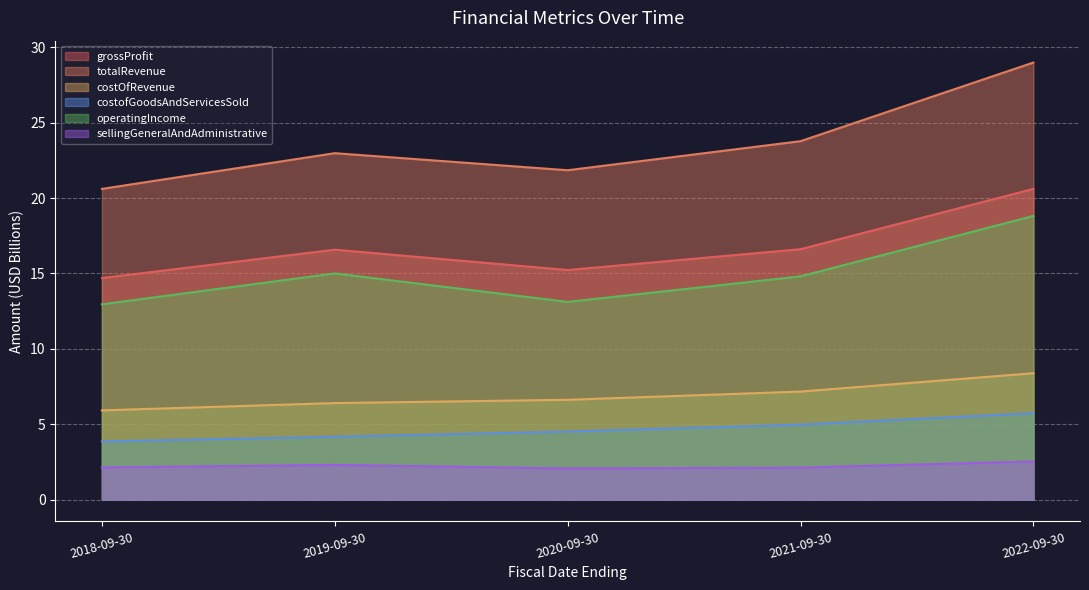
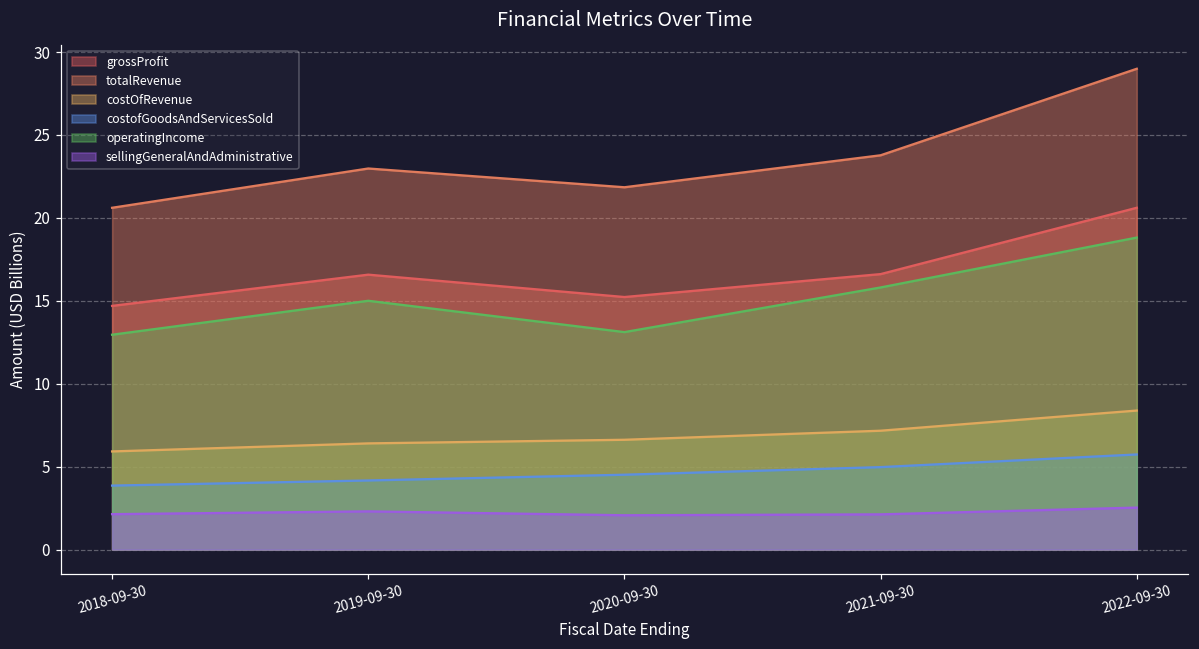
operatingIncome, 2021-09-30: 14.8 -> 15.8
